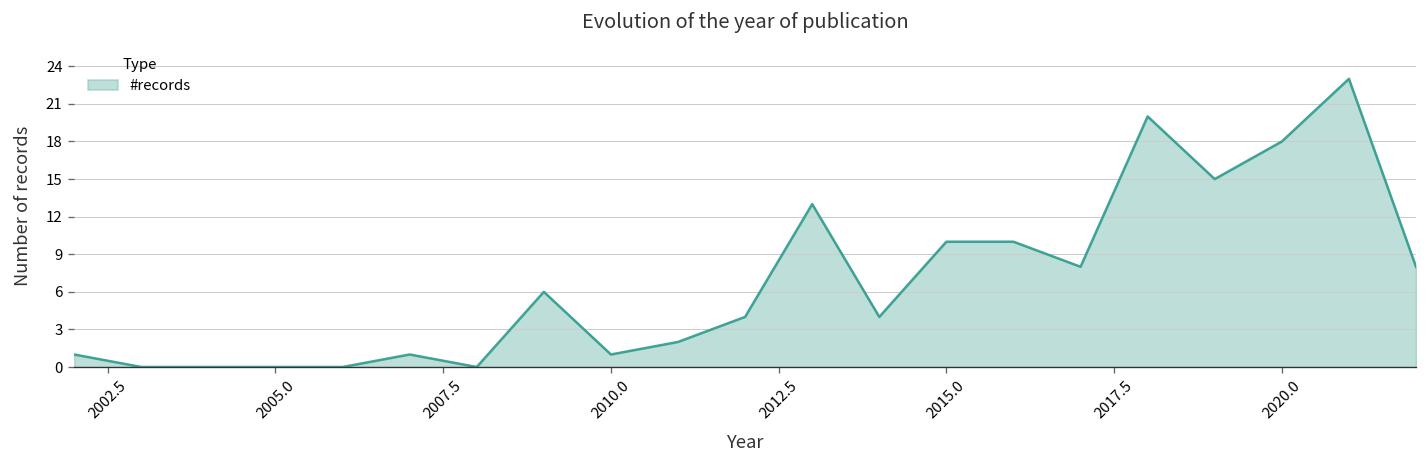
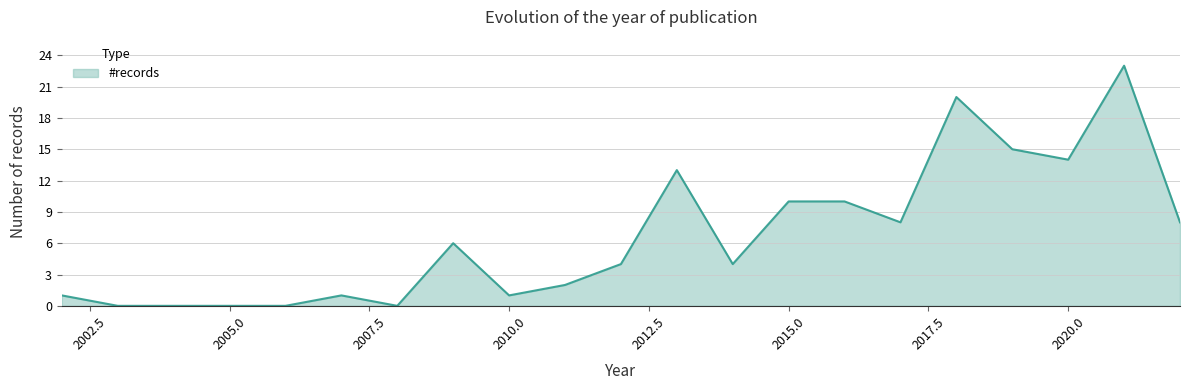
2020.0: 18 -> 14
